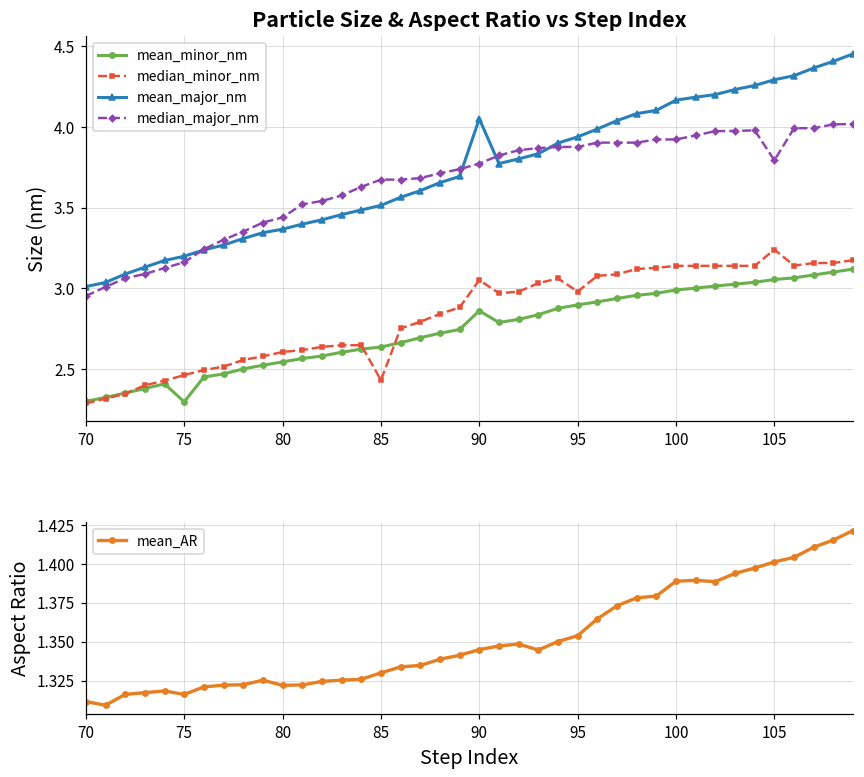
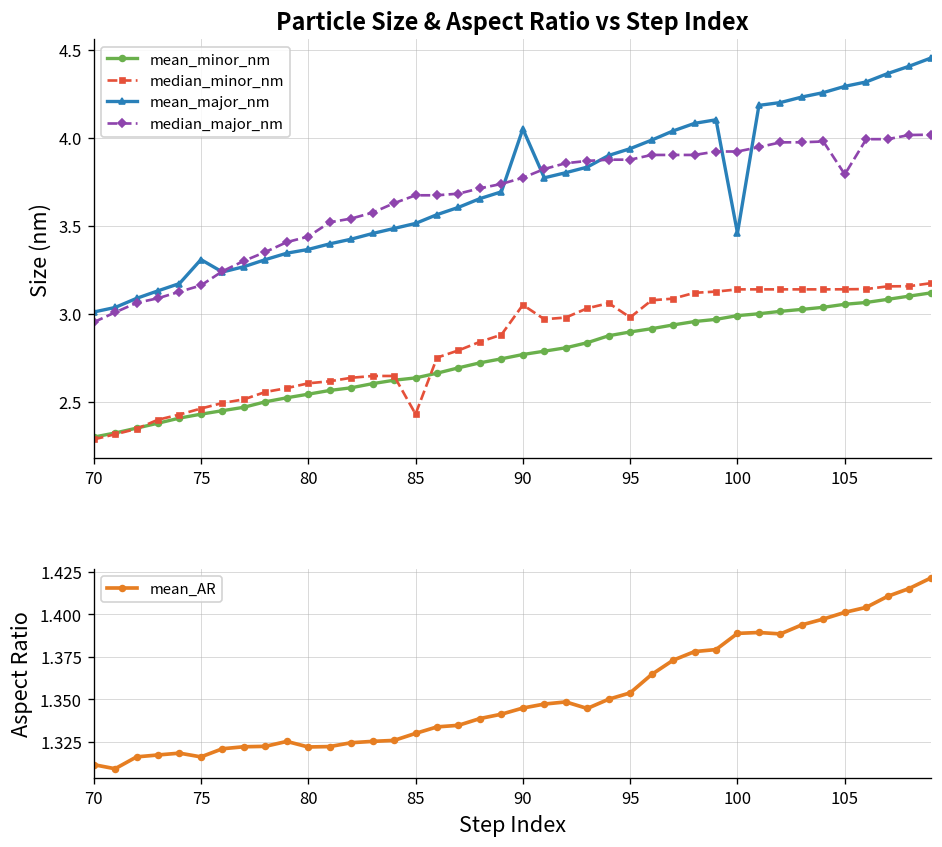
Particle Size & Aspect Ratio vs Step Index, mean_minor_nm, 75: 2.30 -> 2.43
Particle Size & Aspect Ratio vs Step Index, mean_major_nm, 75: 3.20 -> 3.31
Particle Size & Aspect Ratio vs Step Index, mean_minor_nm, 90: 2.86 -> 2.77
Particle Size & Aspect Ratio vs Step Index, mean_major_nm, 100: 4.17 -> 3.46
Particle Size & Aspect Ratio vs Step Index, median_minor_nm, 105: 3.24 -> 3.14
